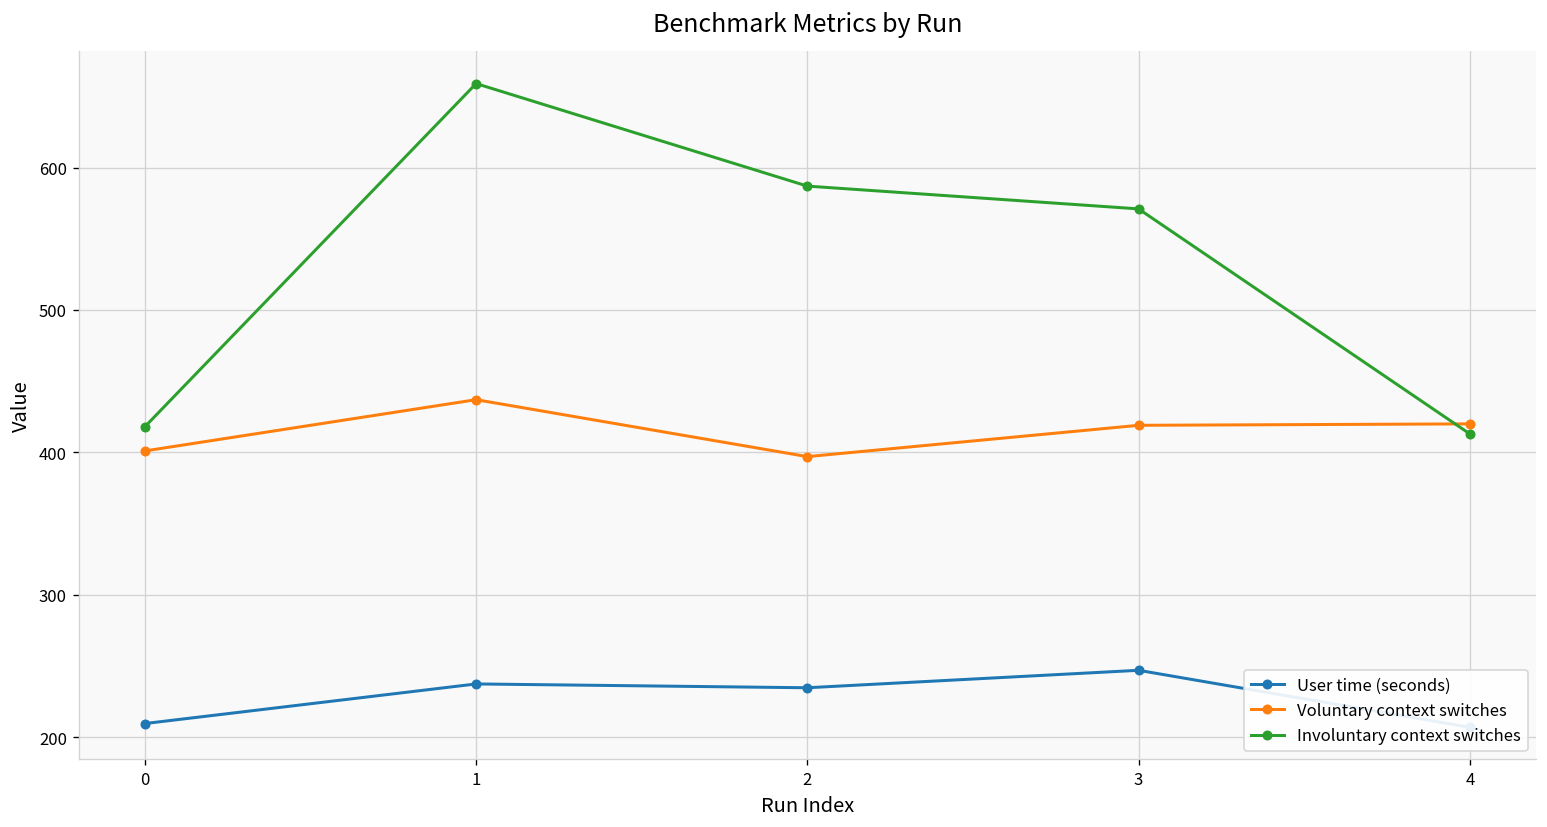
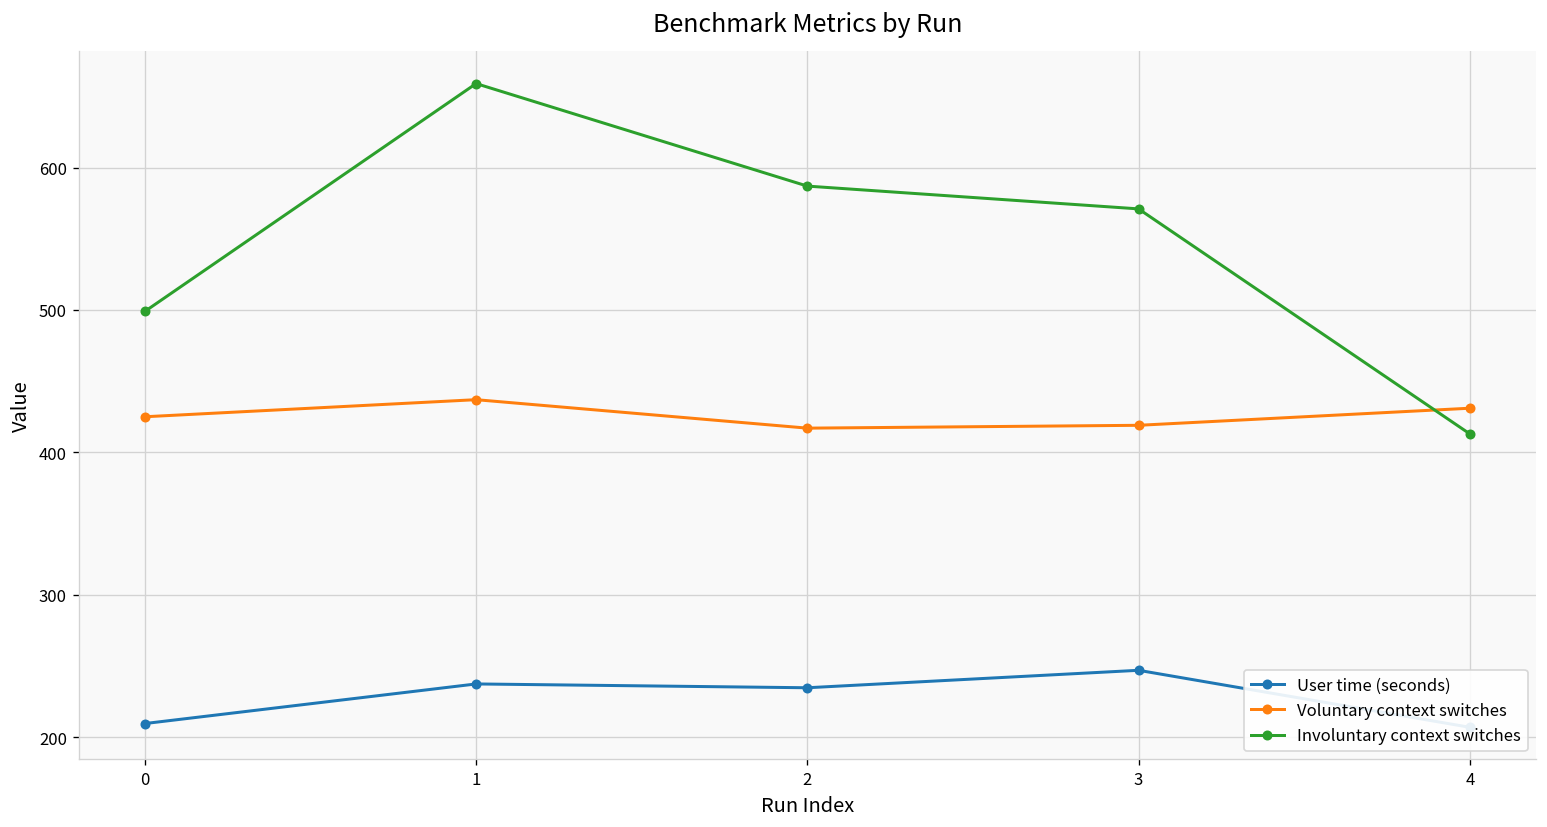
Voluntary context switches, 0: 401 -> 425
Involuntary context switches, 0: 418 -> 499
Voluntary context switches, 2: 397 -> 417
Voluntary context switches, 4: 420 -> 431
